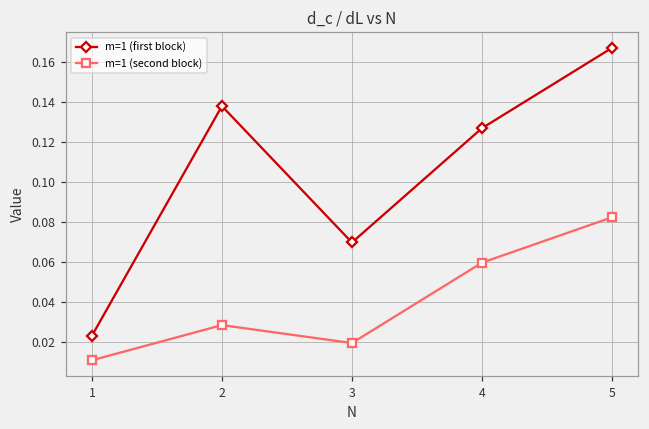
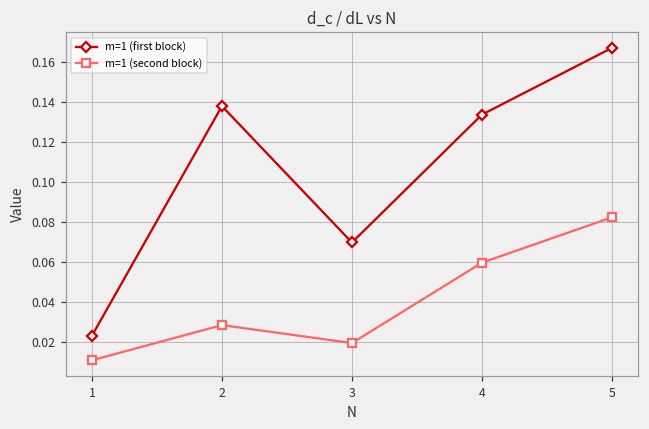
m=1 (first block), 4: 0.127 -> 0.134
